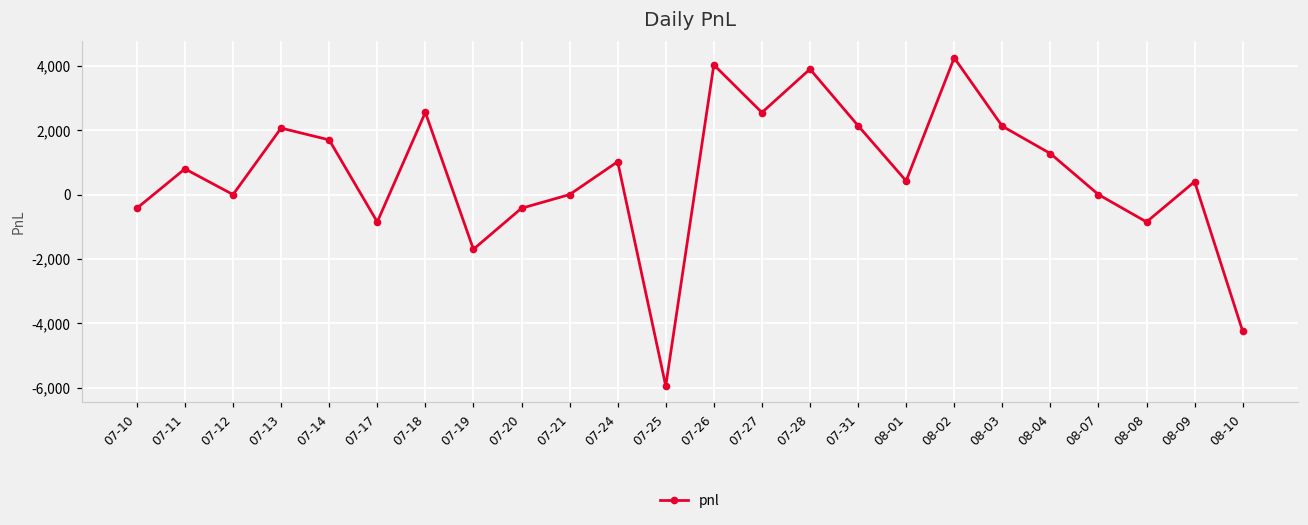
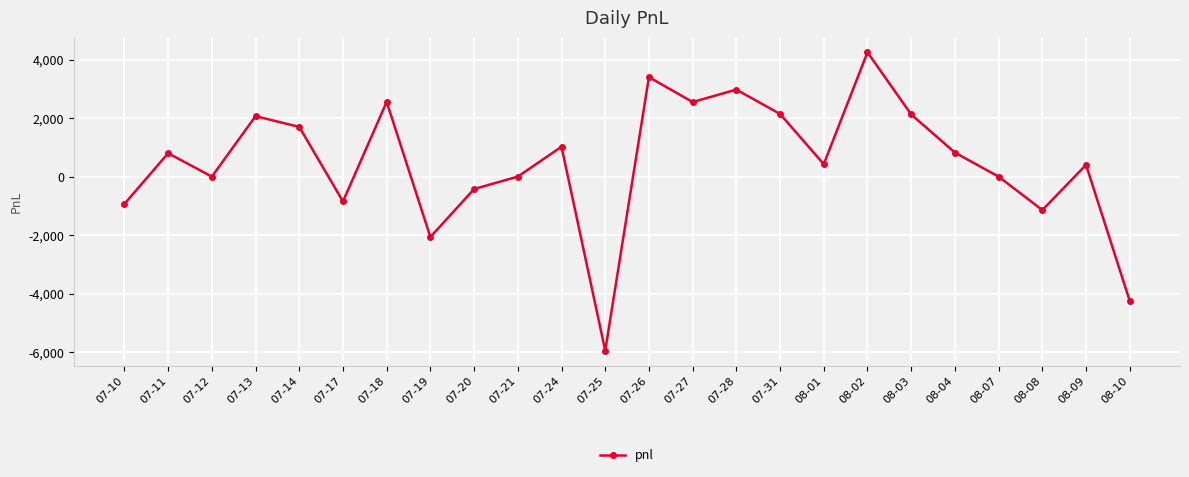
07-10: -400 -> -900
07-19: -1,700 -> -2,100
07-26: 4,000 -> 3,400
07-28: 3,900 -> 3,000
08-04: 1,300 -> 800
08-08: -900 -> -1,100
